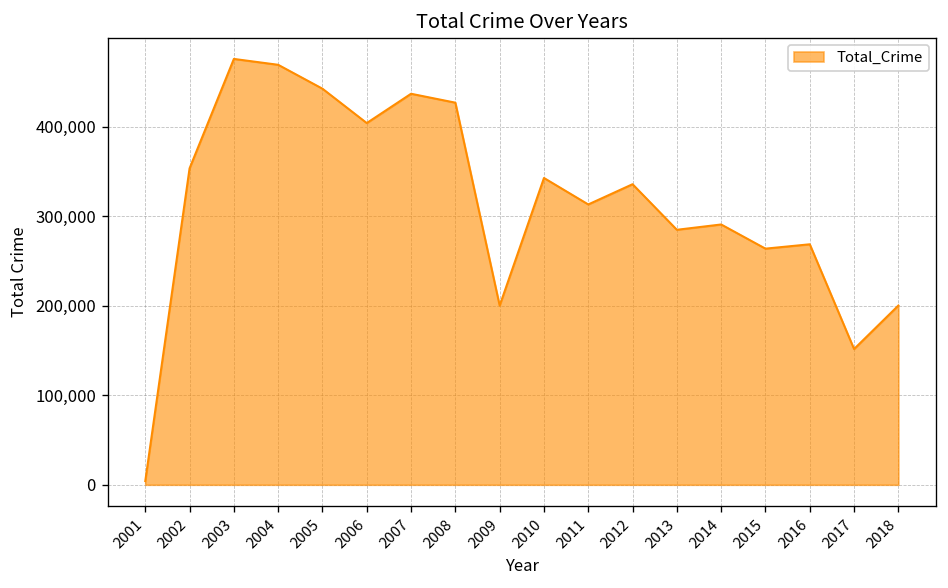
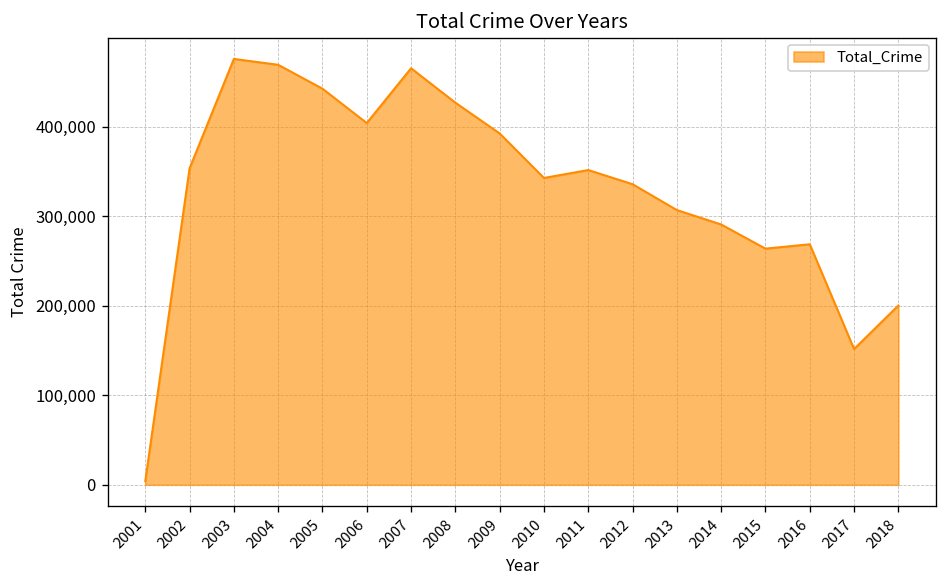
2007: 440,000 -> 470,000
2009: 200,000 -> 390,000
2011: 310,000 -> 350,000
2013: 280,000 -> 310,000
